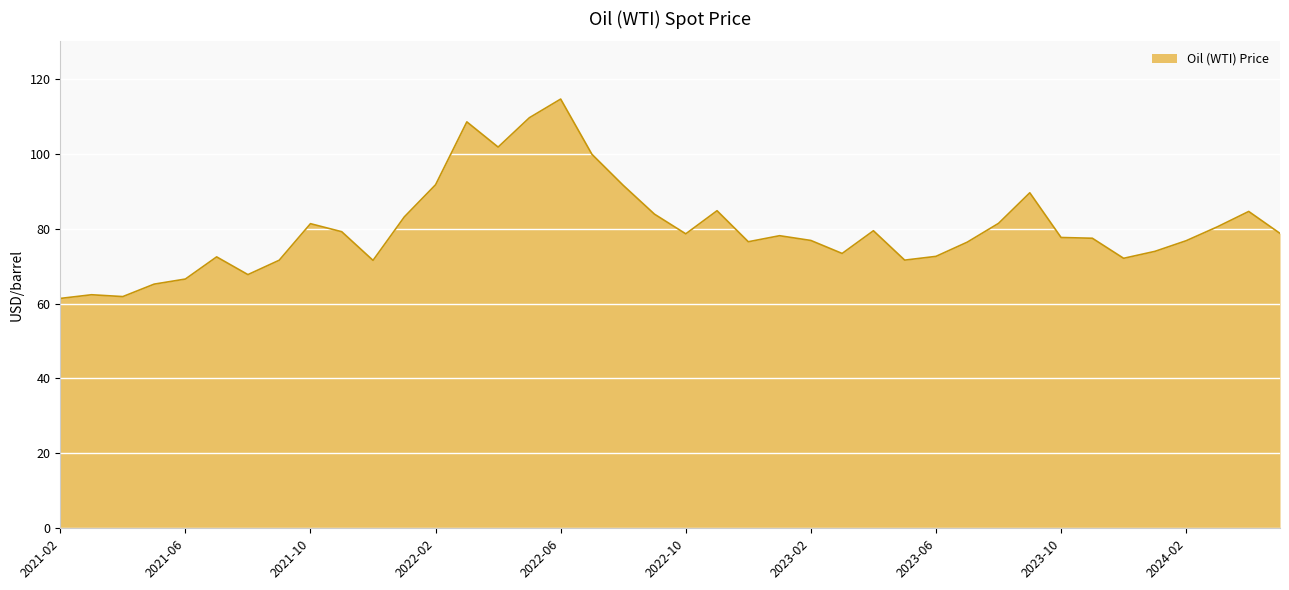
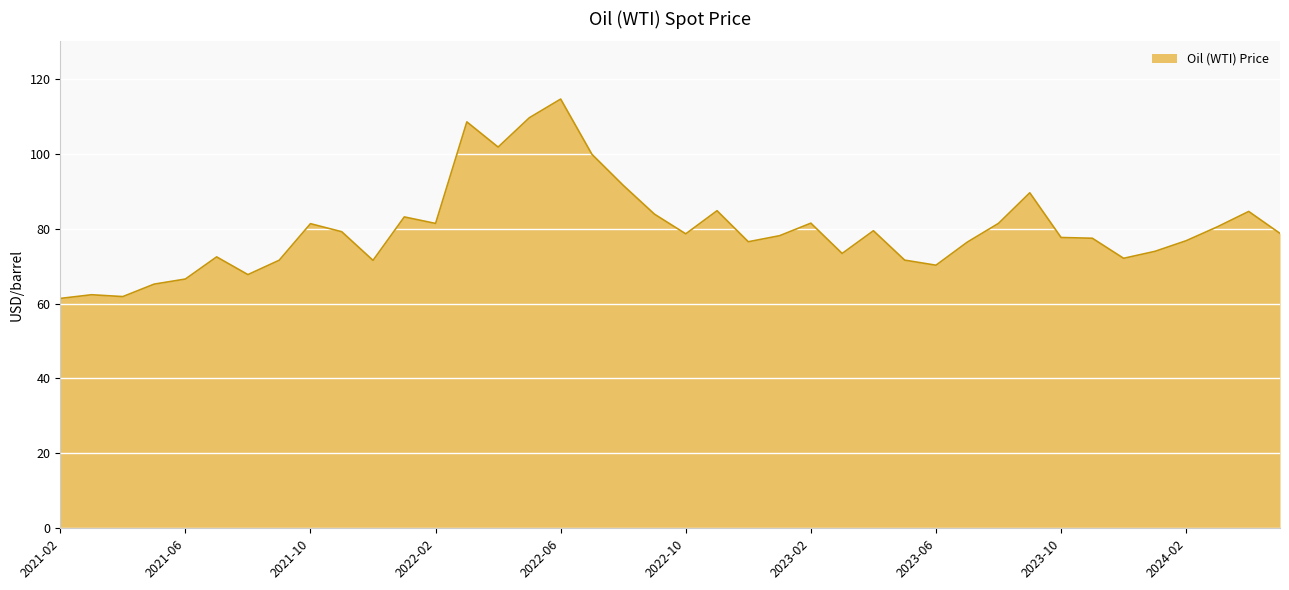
2022-02: 92 -> 81
2023-02: 77 -> 81
2023-06: 73 -> 70
